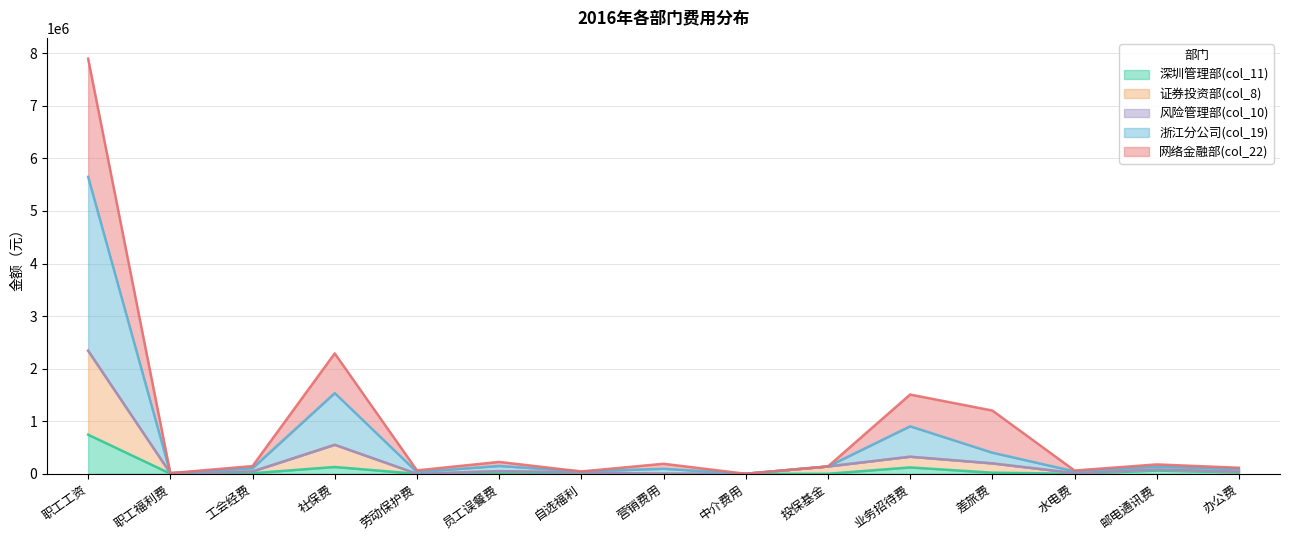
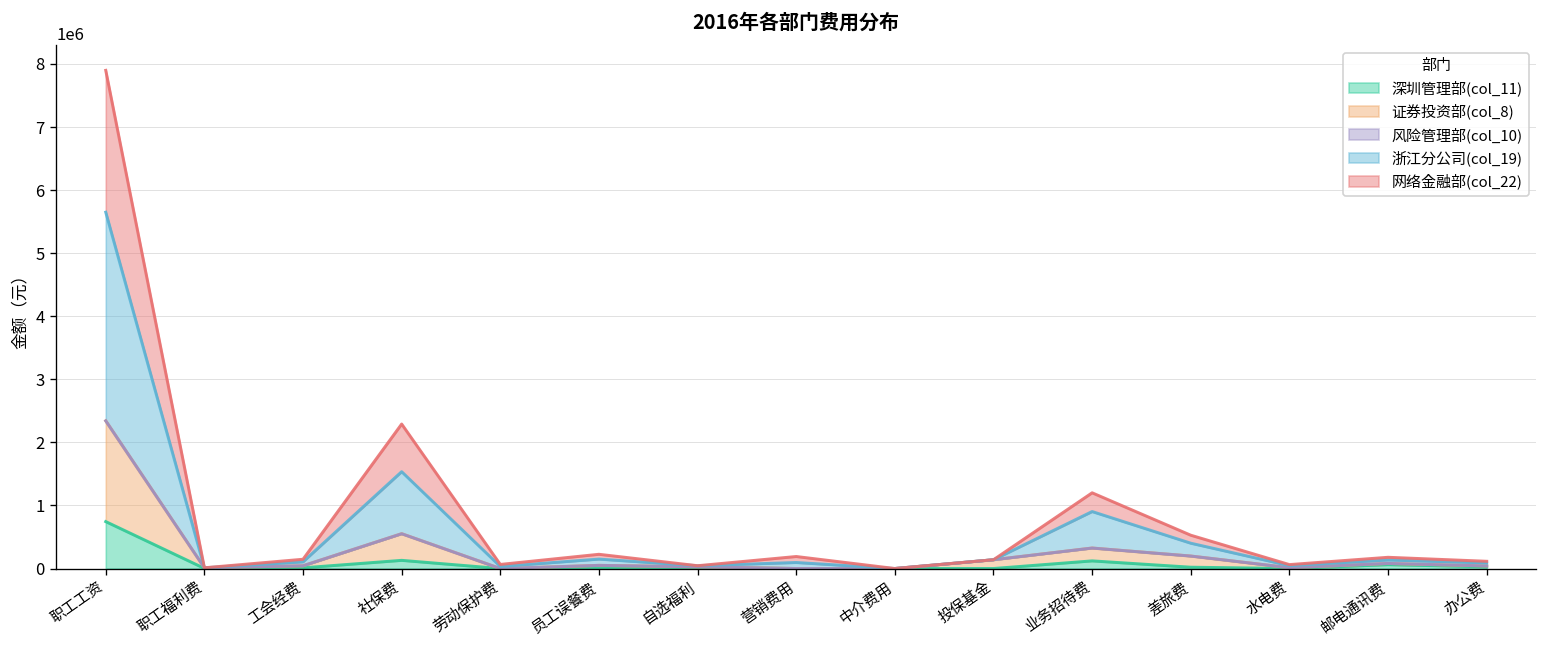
网络金融部(col_22), 业务招待费: 600000 -> 300000
网络金融部(col_22), 差旅费: 800000 -> 100000
